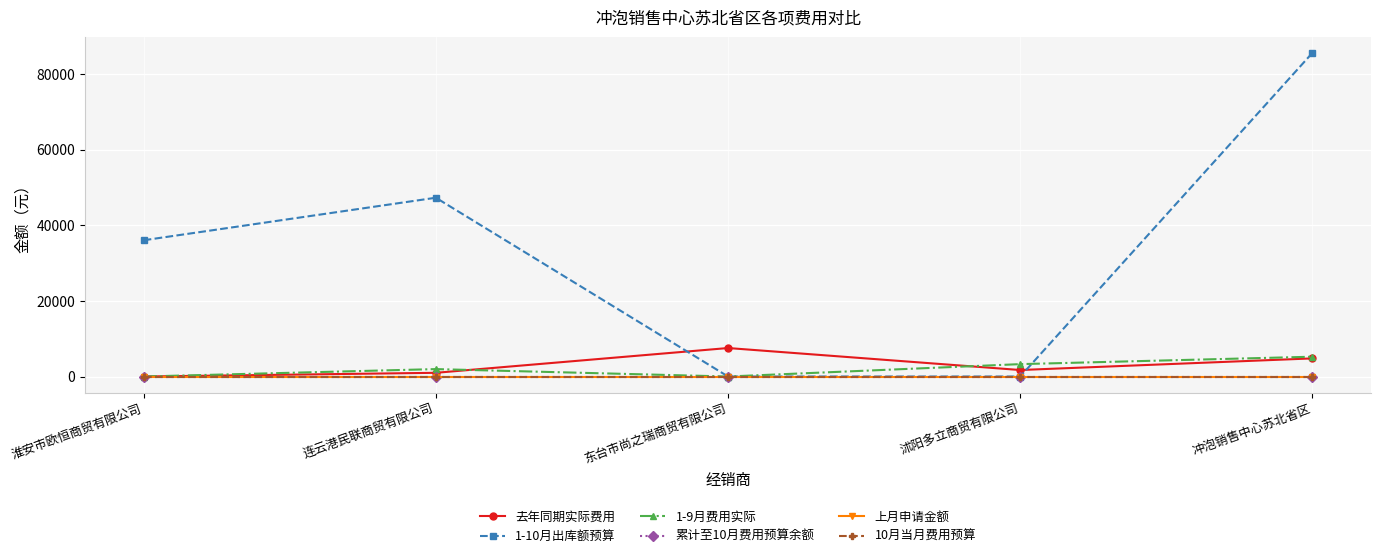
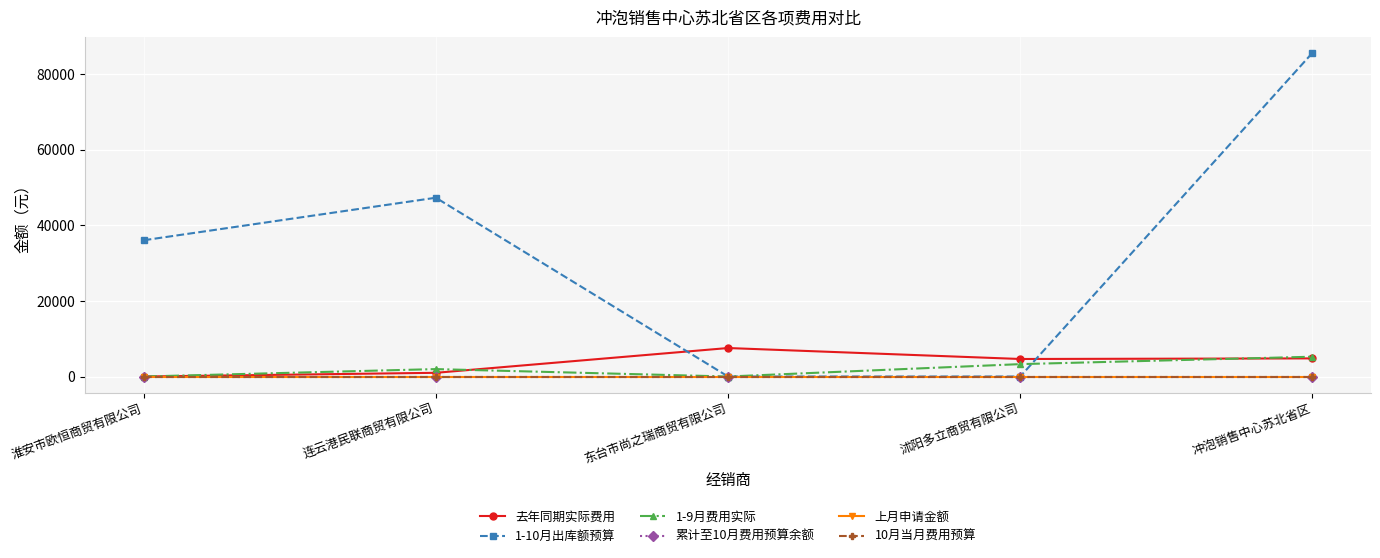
去年同期实际费用, 沭阳多立商贸有限公司: 2000 -> 5000
